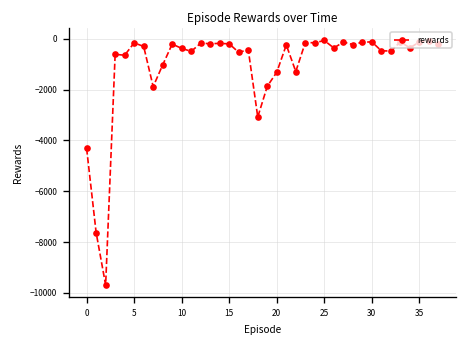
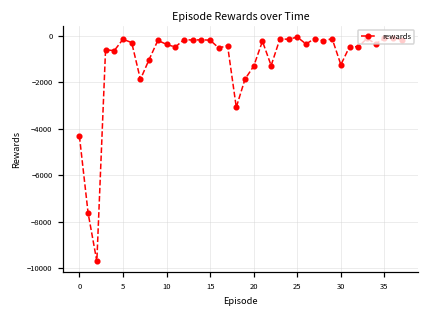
30: -100 -> -1300
